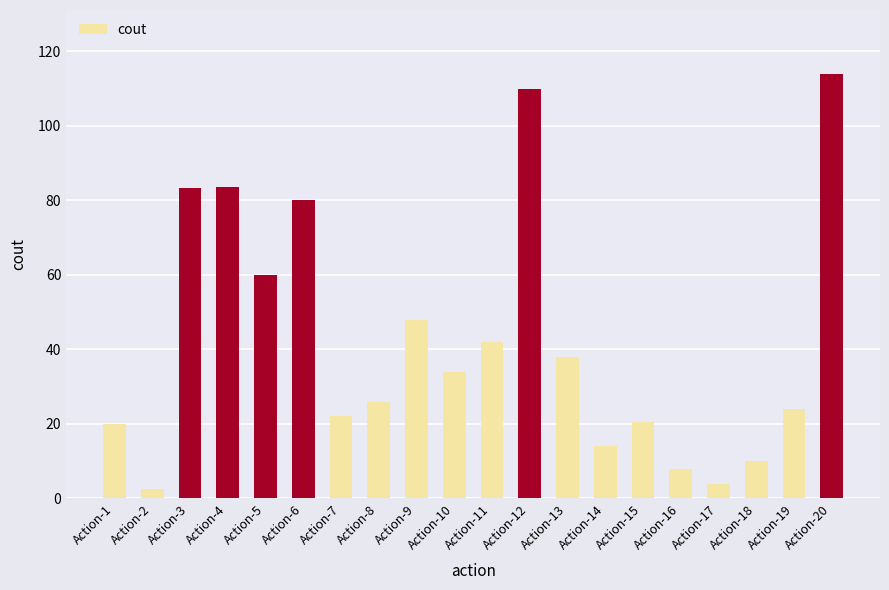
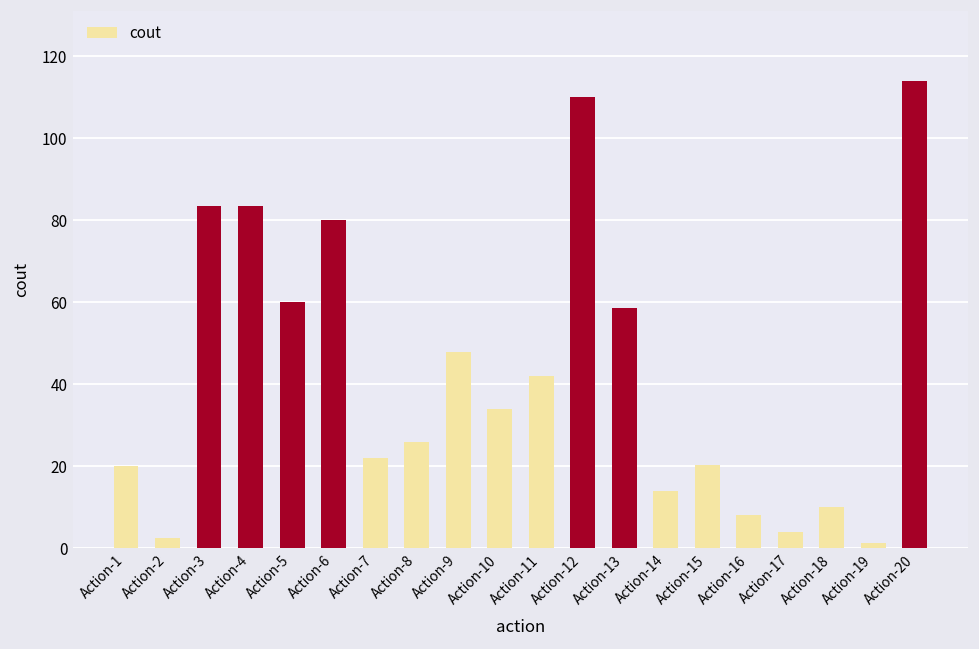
Action-13: 38 -> 59
Action-19: 24 -> 1
